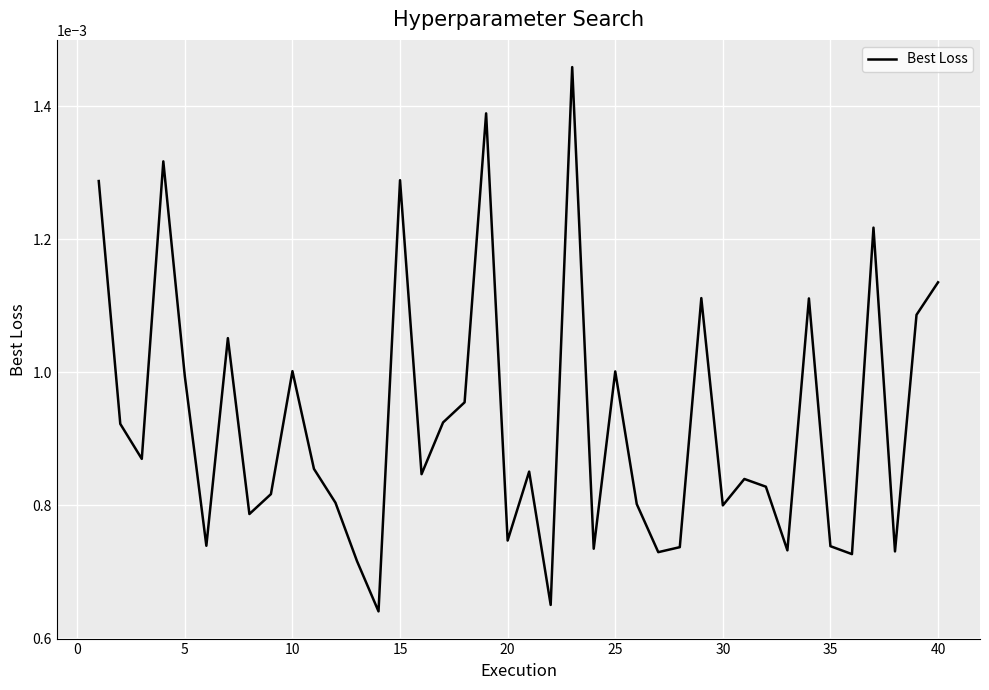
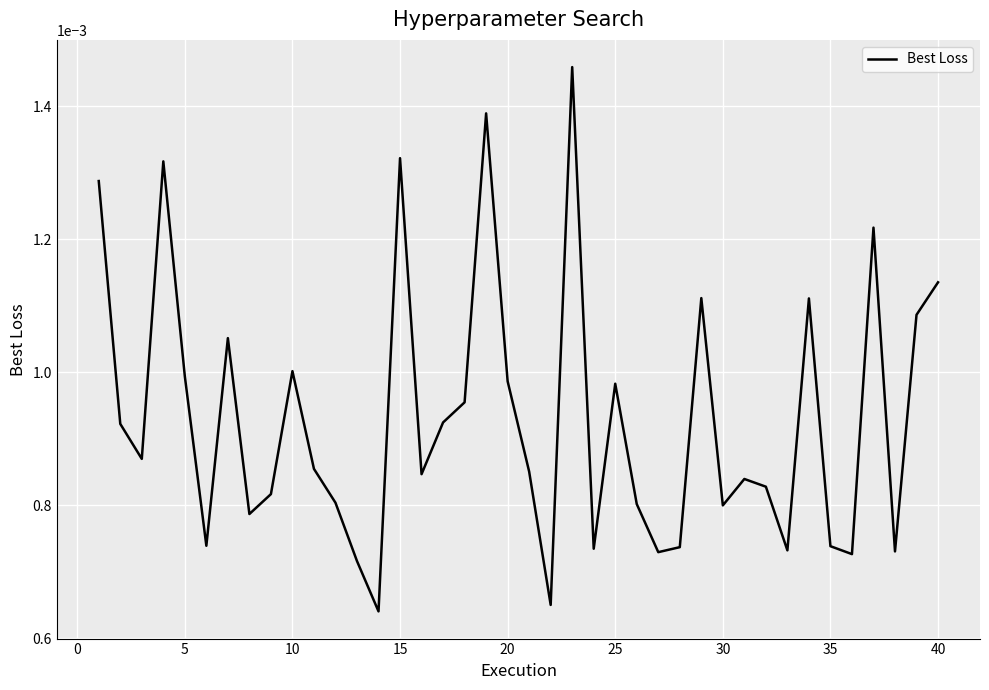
15: 0.00129 -> 0.00132
20: 0.00075 -> 0.00099
25: 0.00100 -> 0.00098
